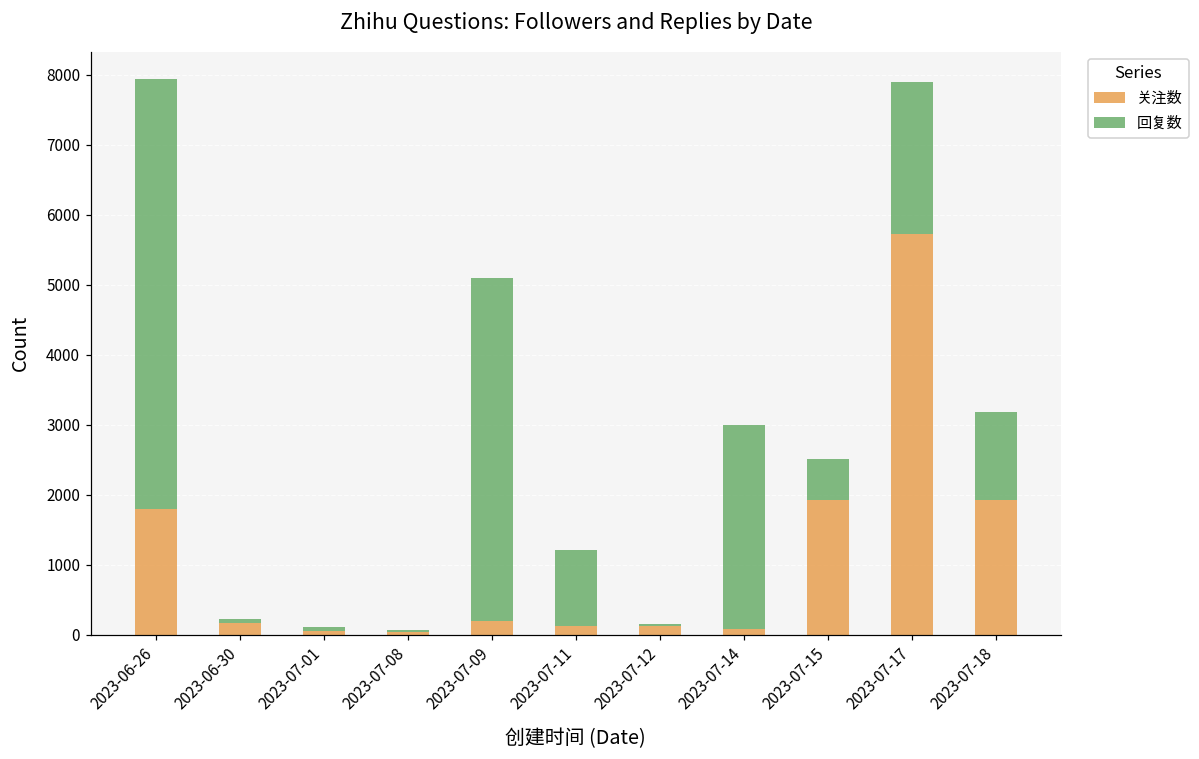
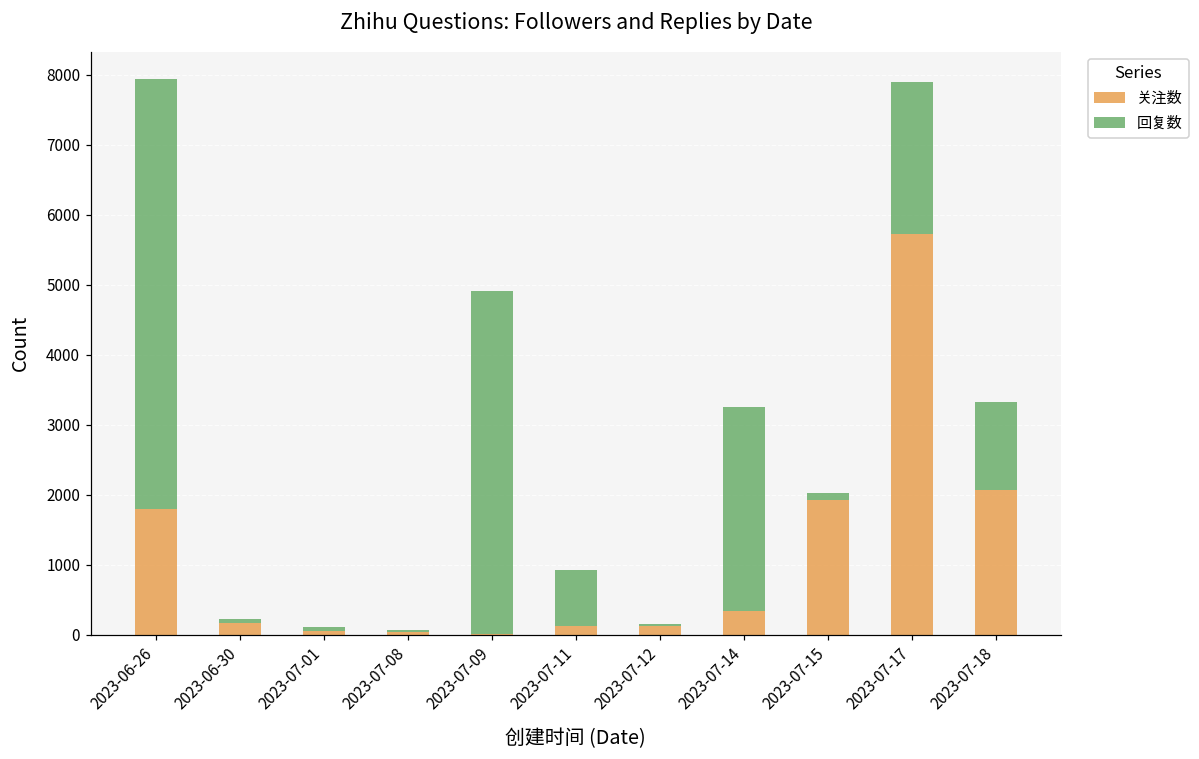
关注数, 2023-07-09: 200 -> 0
回复数, 2023-07-11: 1100 -> 800
关注数, 2023-07-14: 100 -> 300
回复数, 2023-07-15: 600 -> 100
关注数, 2023-07-18: 1900 -> 2100
